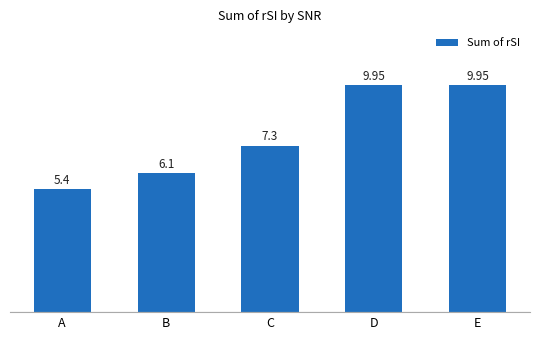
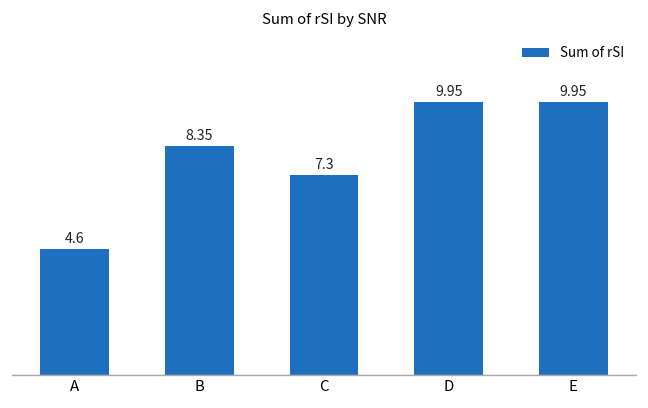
A: 5.4 -> 4.6
B: 6.1 -> 8.35
